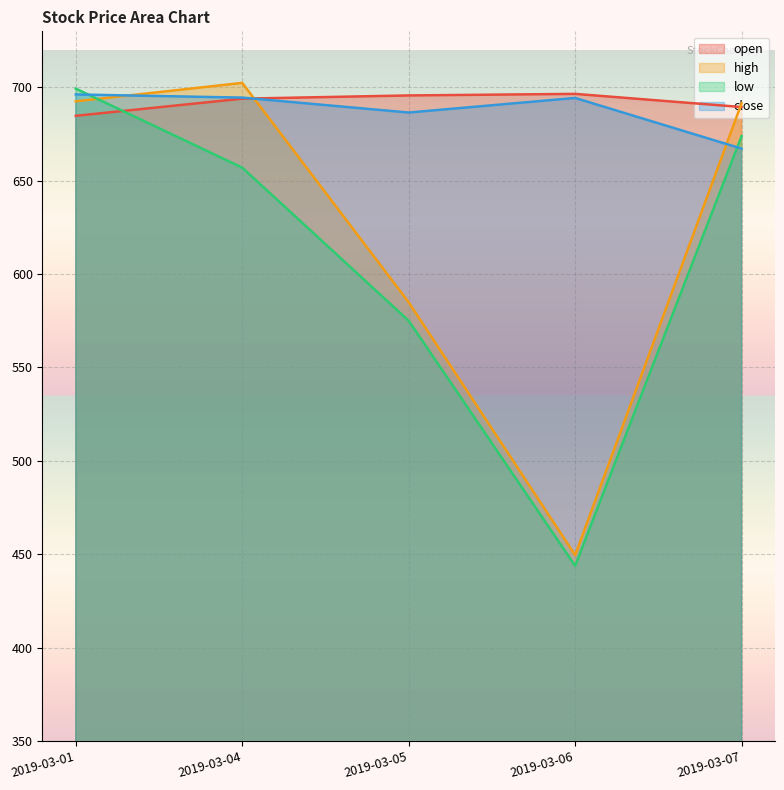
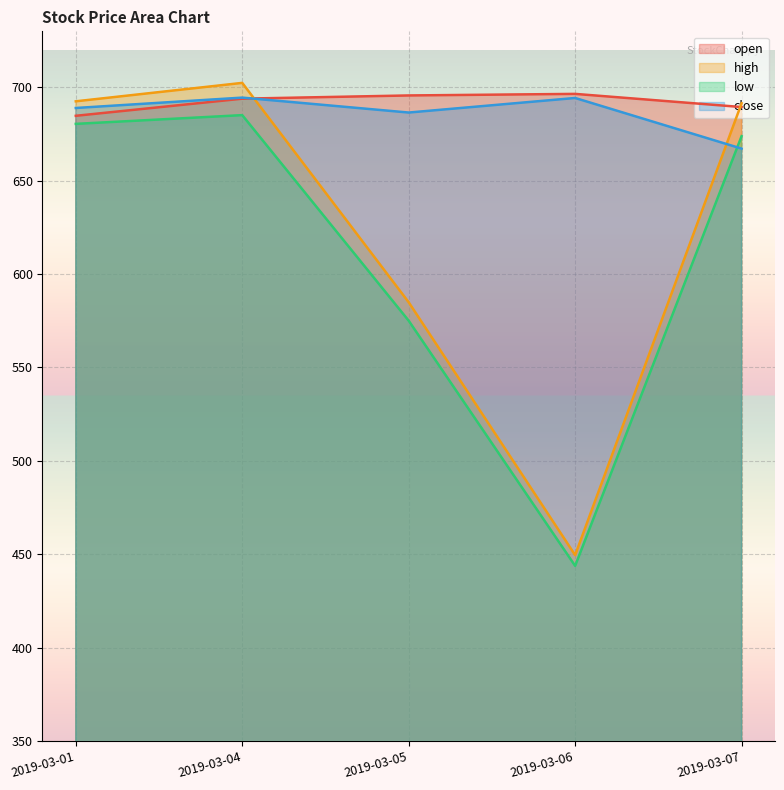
low, 2019-03-01: 699 -> 680
close, 2019-03-01: 696 -> 689
low, 2019-03-04: 657 -> 685
